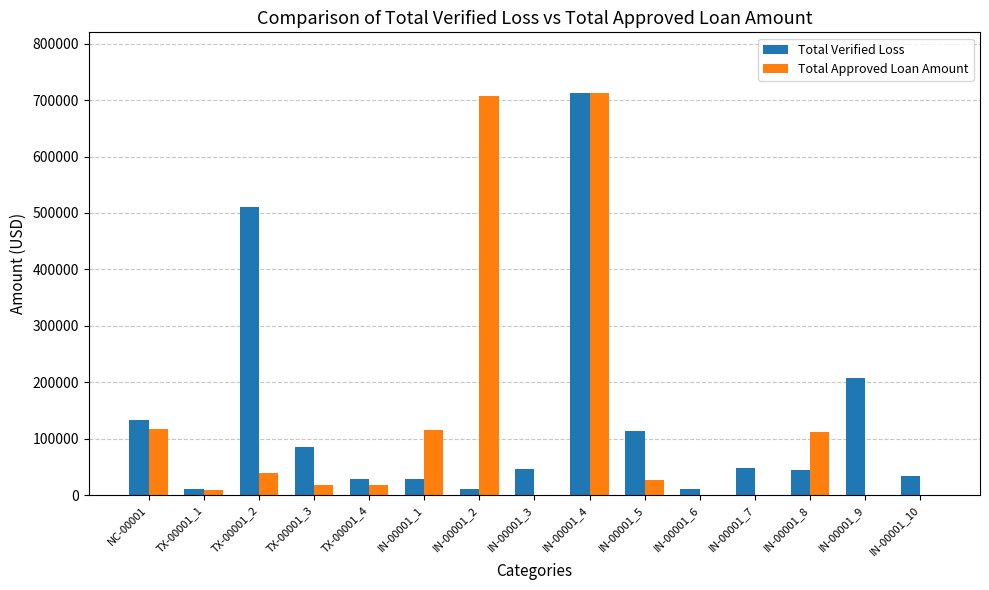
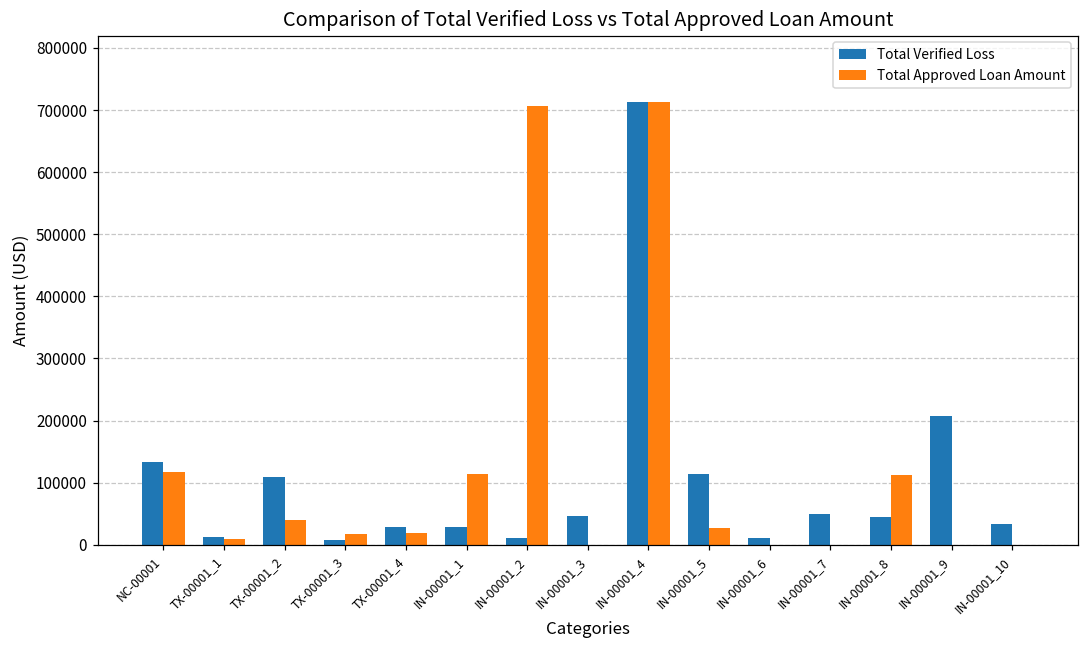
Total Verified Loss, TX-00001_2: 510000 -> 110000
Total Verified Loss, TX-00001_3: 90000 -> 10000
